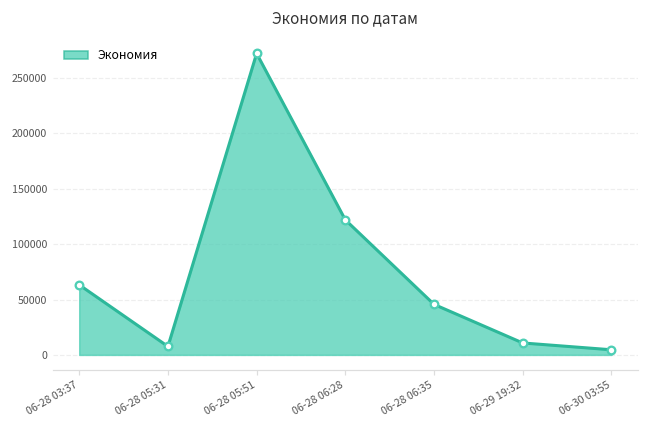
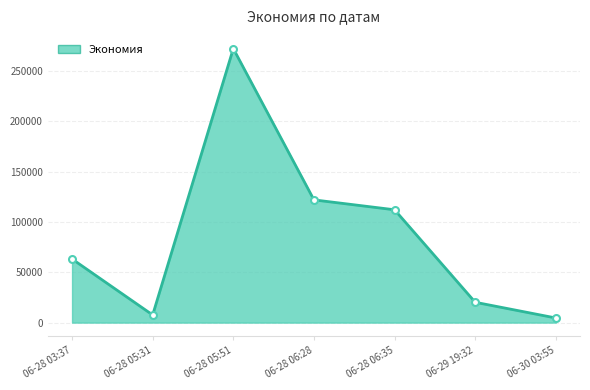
06-28 06:35: 46000 -> 112000
06-29 19:32: 11000 -> 20000
